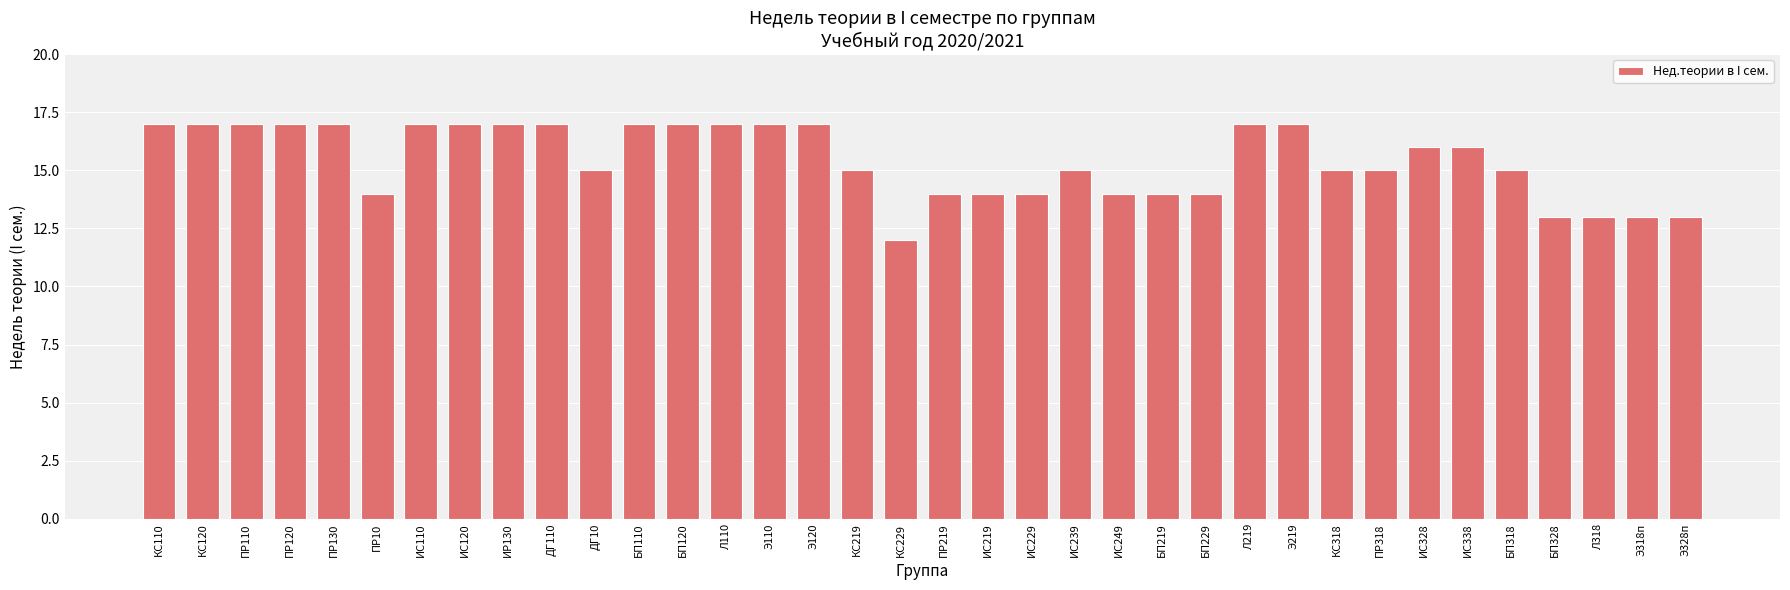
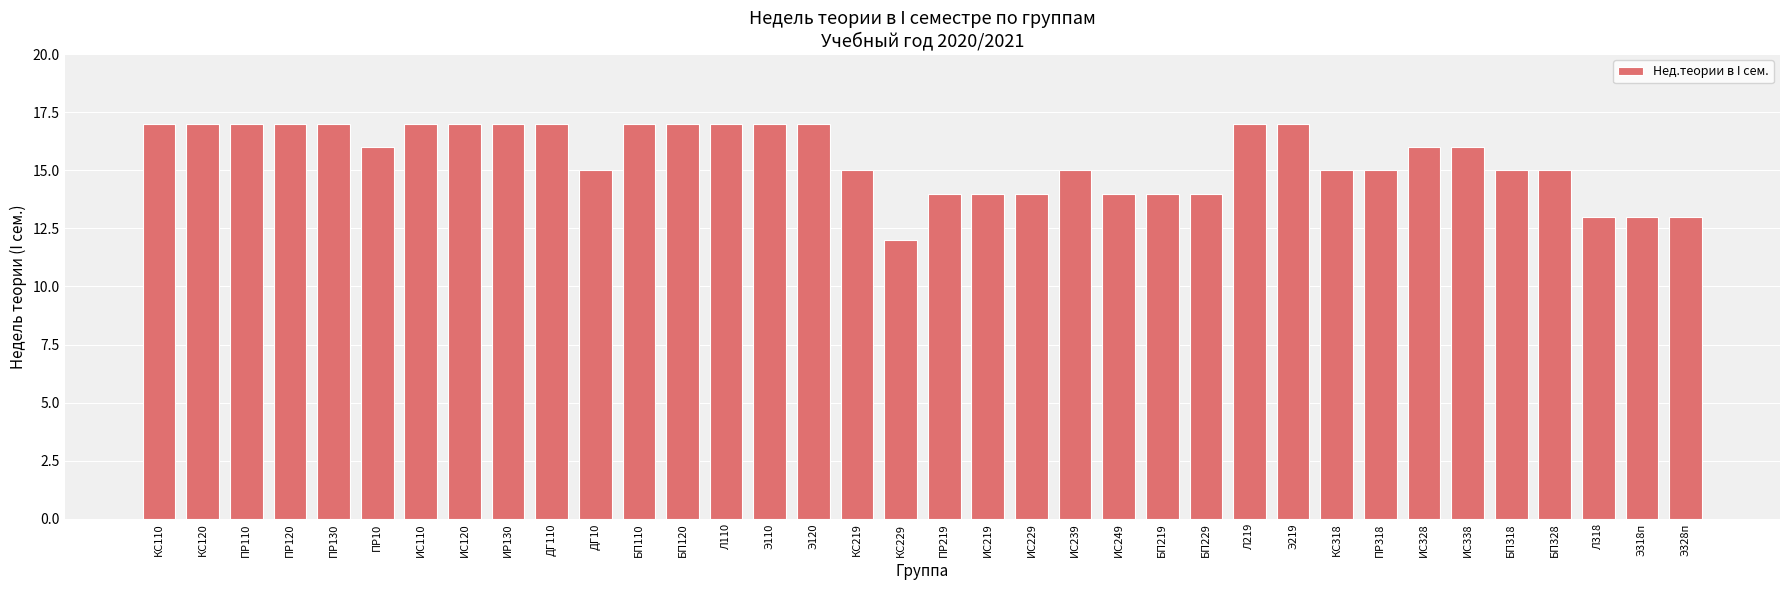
ПР10: 14 -> 16
БП328: 13 -> 15
